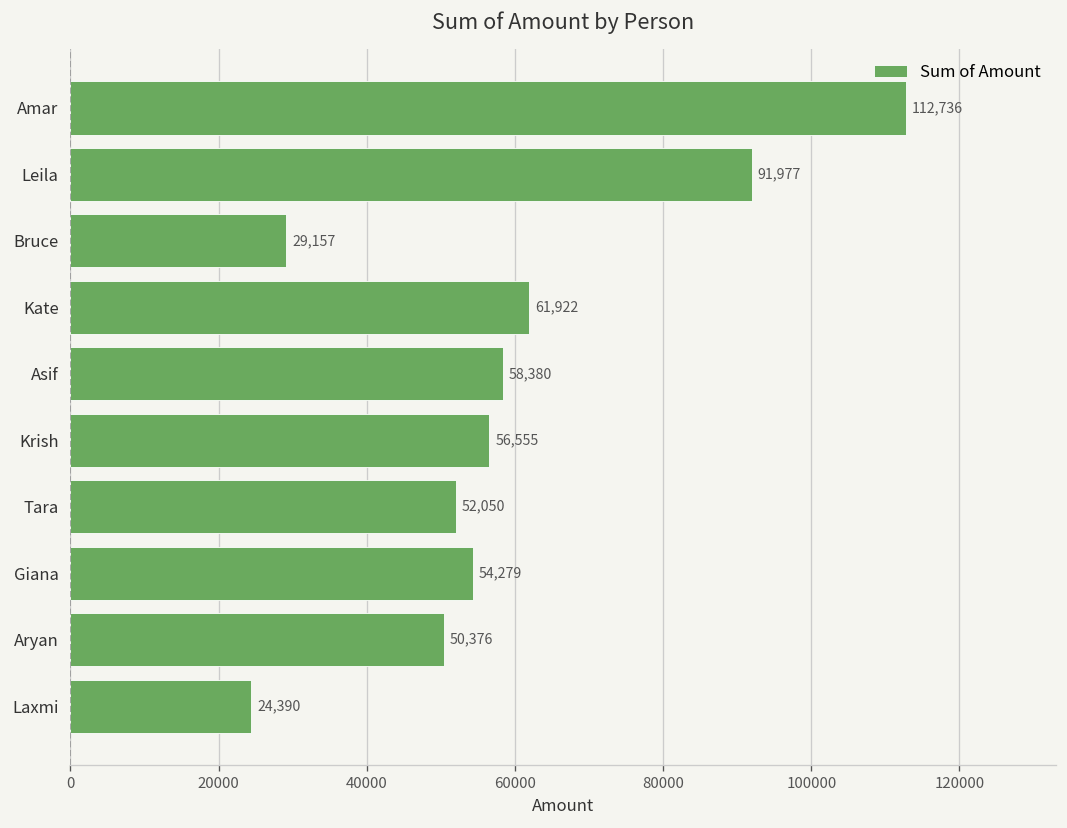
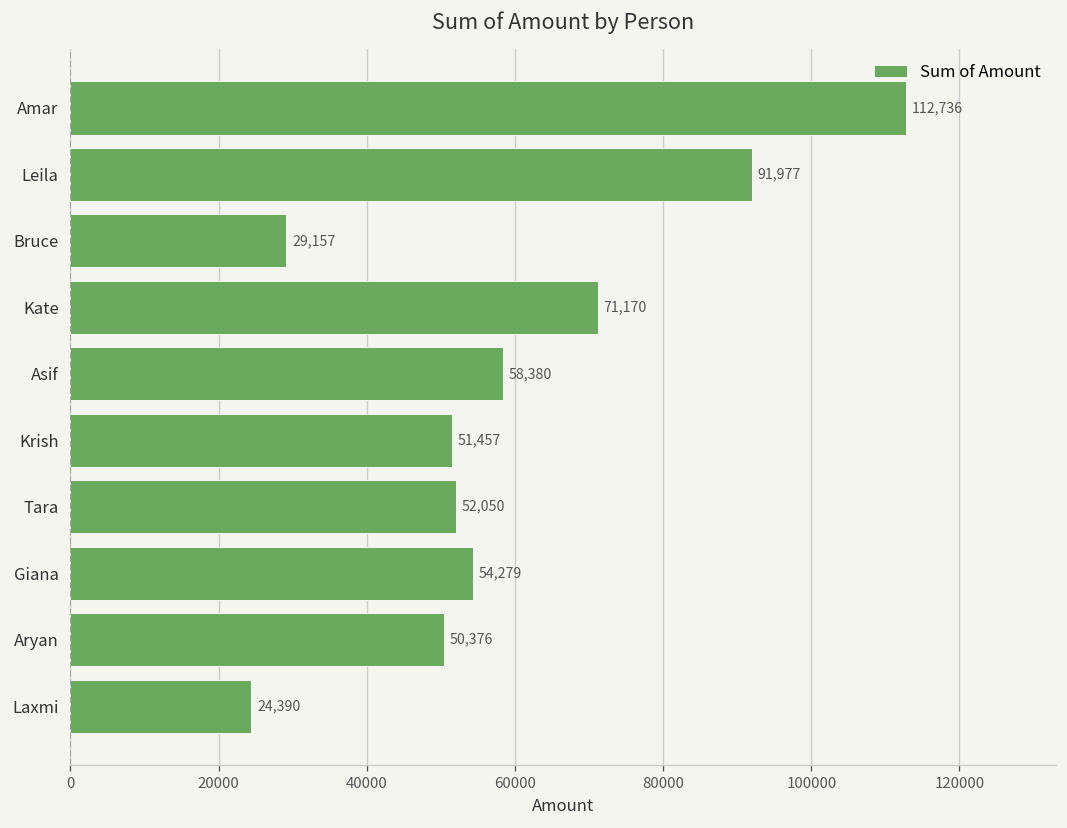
Kate: 61,922 -> 71,170
Krish: 56,555 -> 51,457
